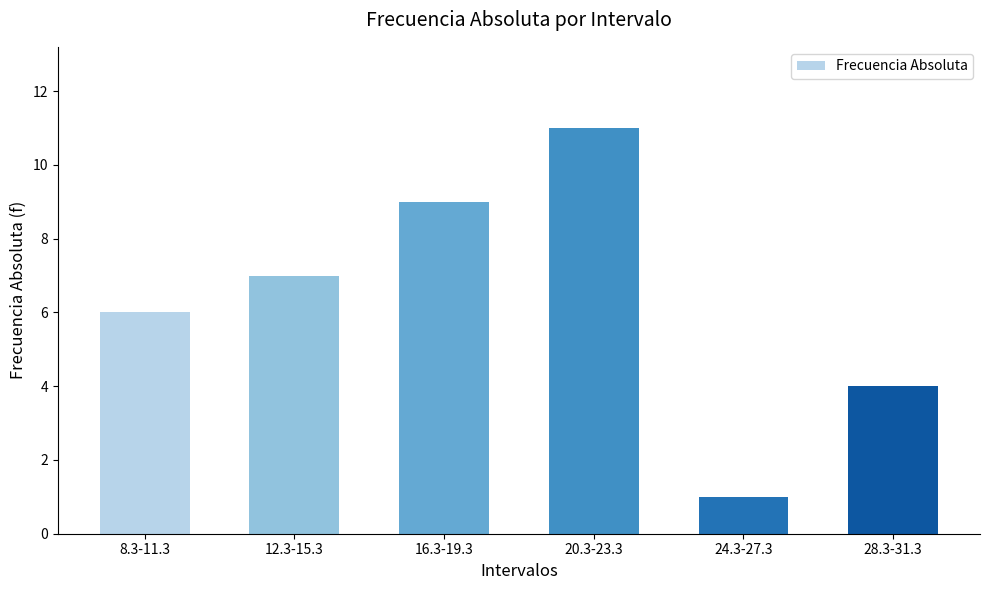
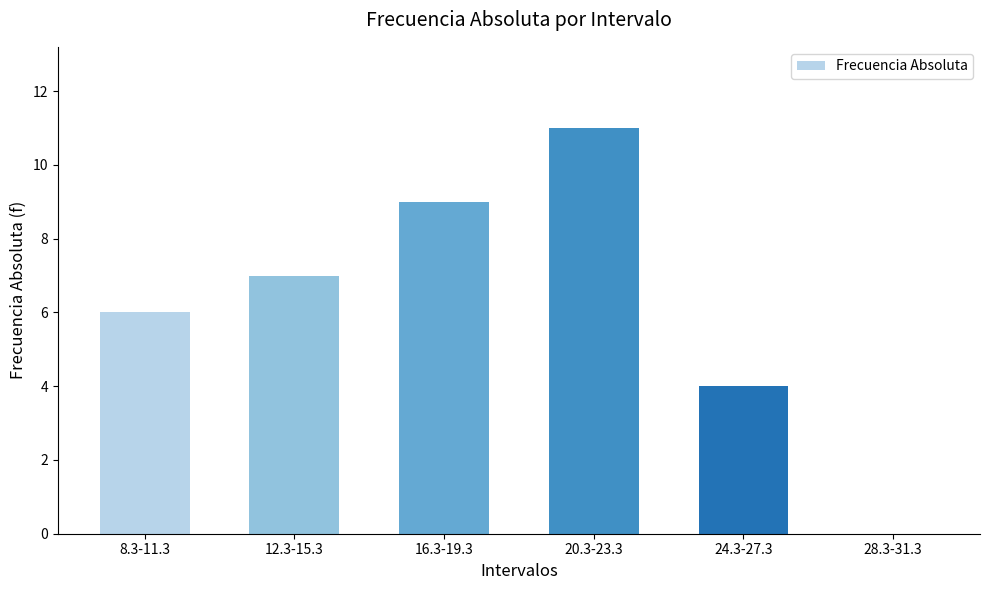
24.3-27.3: 1 -> 4
28.3-31.3: 4 -> 0
